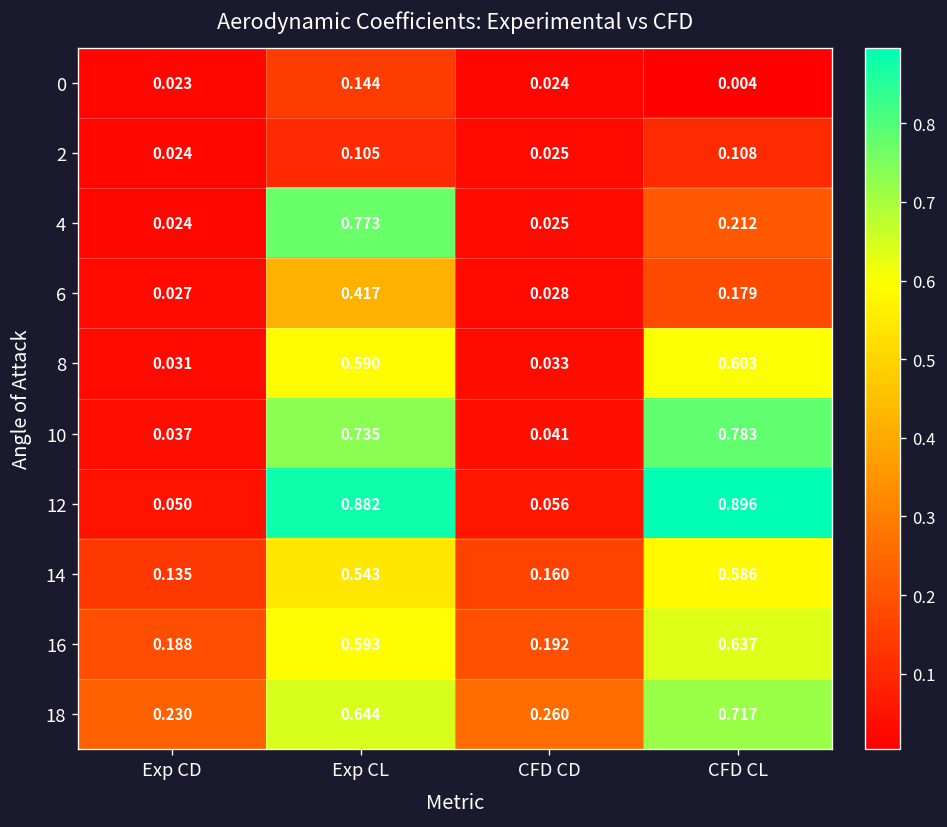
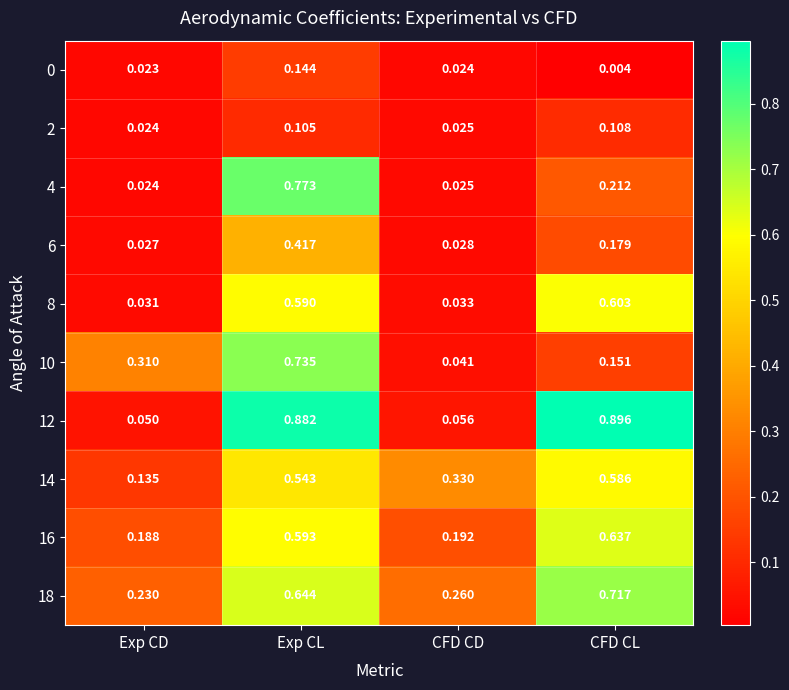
10, Exp CD: 0.037 -> 0.310
10, CFD CL: 0.783 -> 0.151
14, CFD CD: 0.160 -> 0.330
